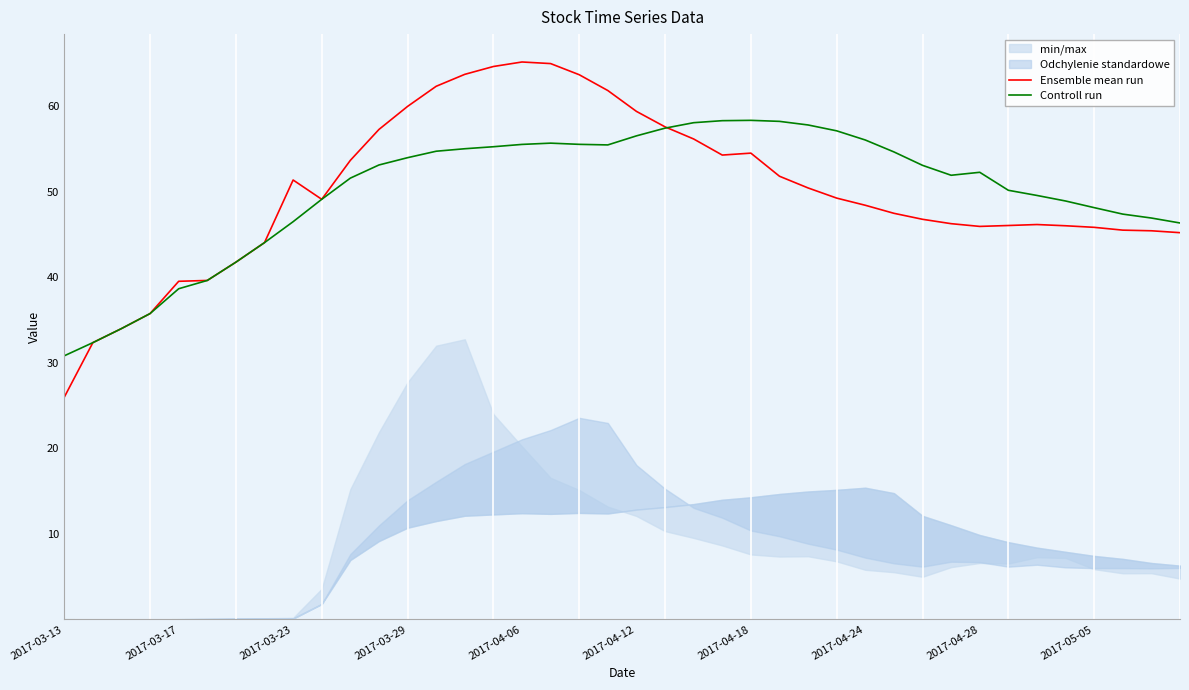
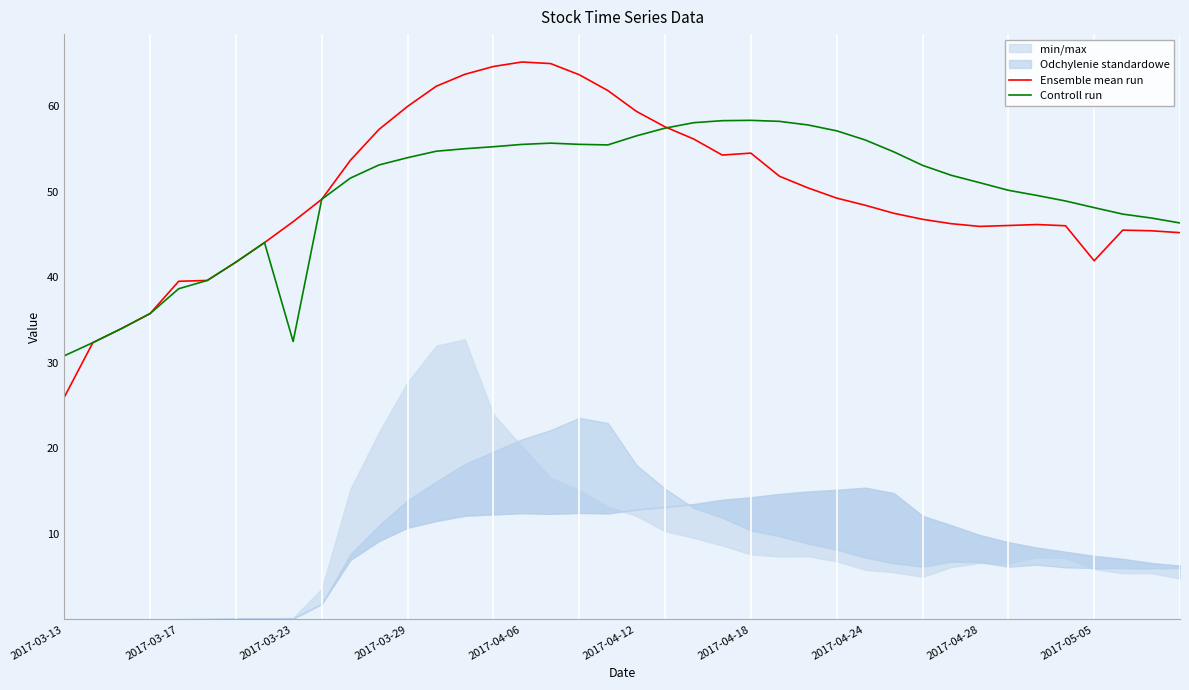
Ensemble mean run, 2017-03-23: 51 -> 46
Controll run, 2017-03-23: 46 -> 32
Controll run, 2017-04-28: 52 -> 51
Ensemble mean run, 2017-05-05: 46 -> 42
